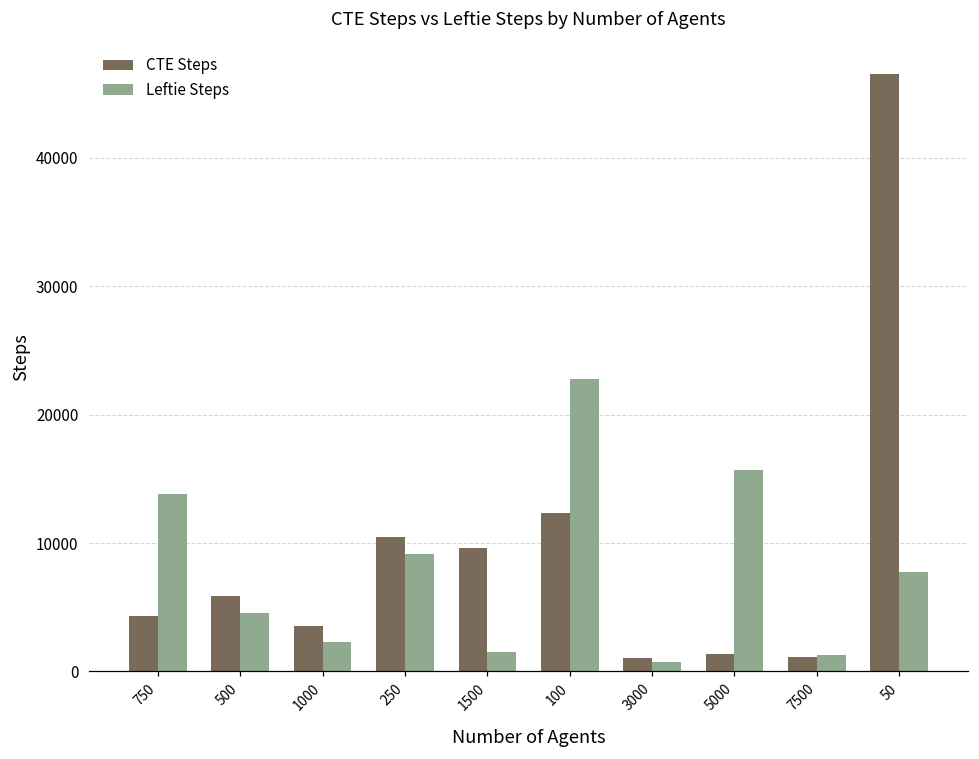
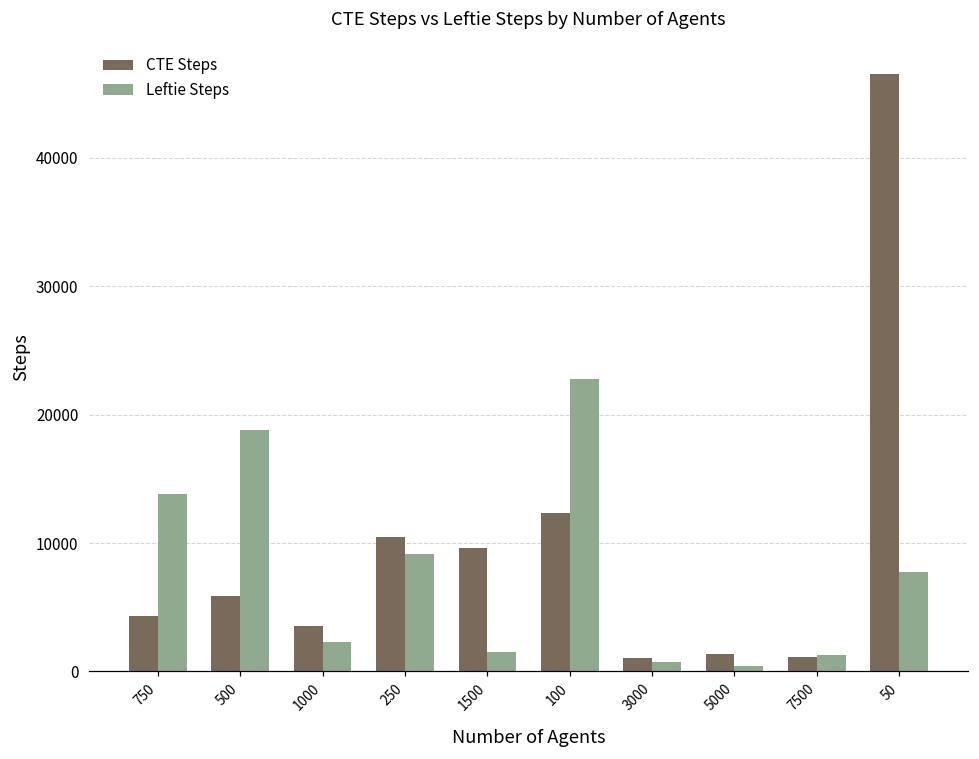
Leftie Steps, 500: 4600 -> 18800
Leftie Steps, 5000: 15700 -> 500
